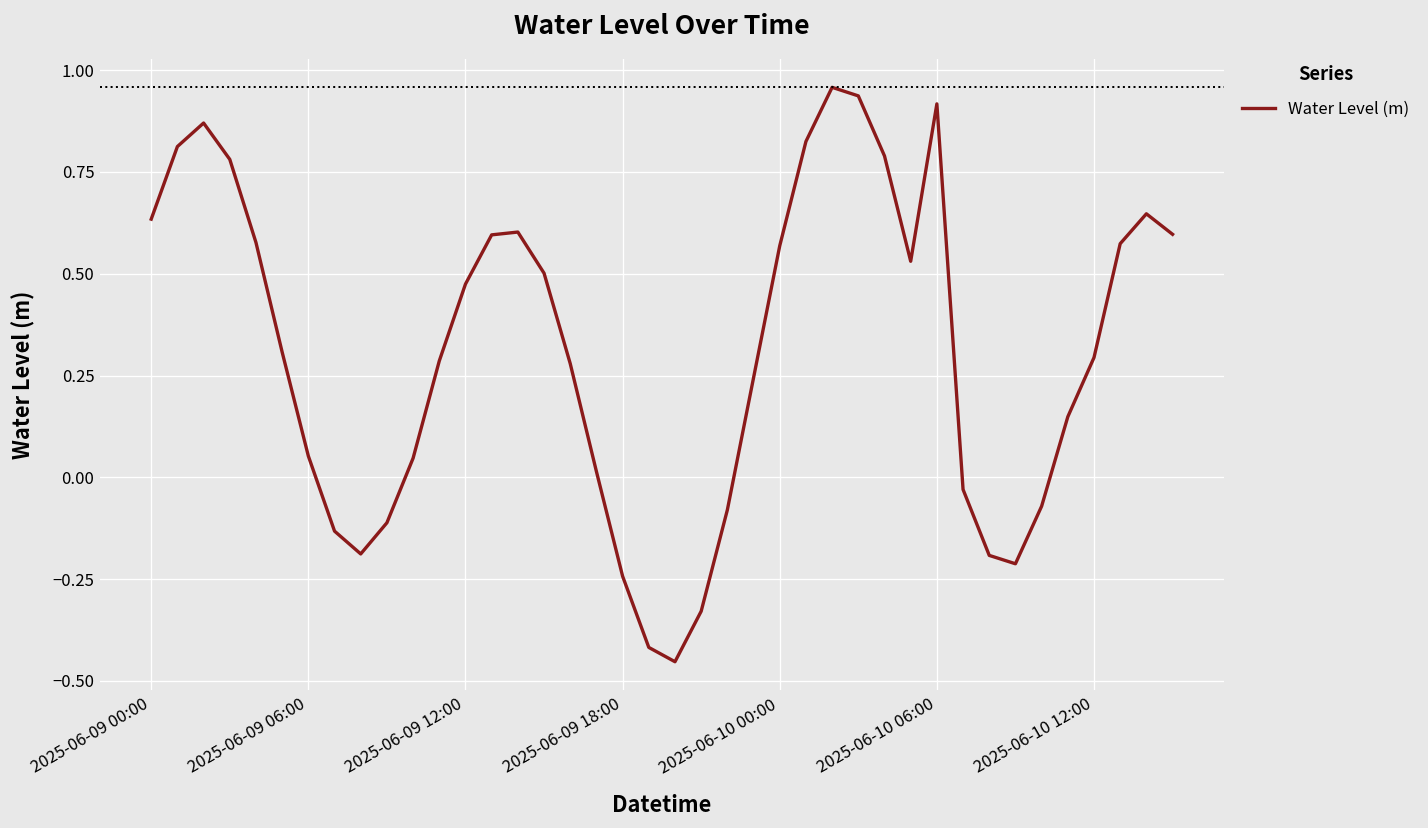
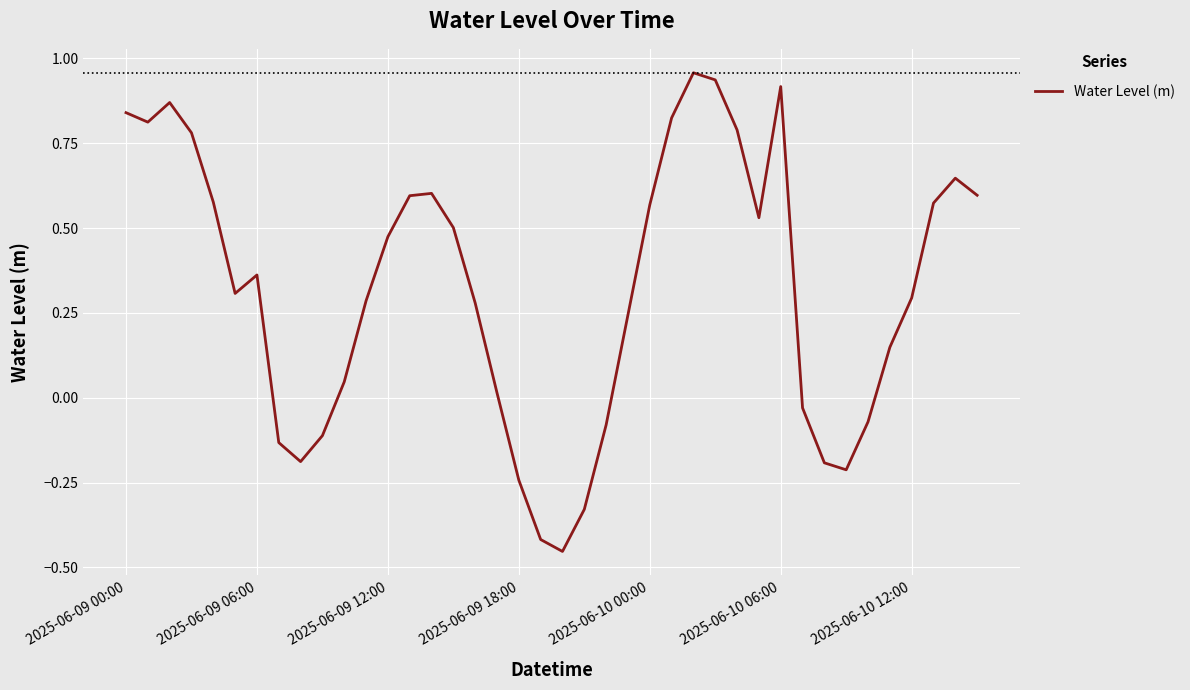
2025-06-09 00:00: 0.63 -> 0.84
2025-06-09 06:00: 0.05 -> 0.36
